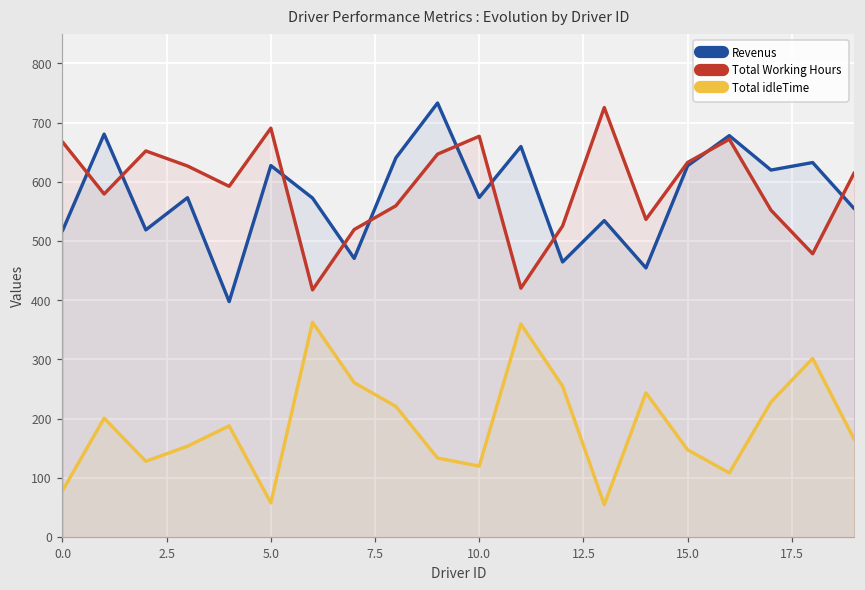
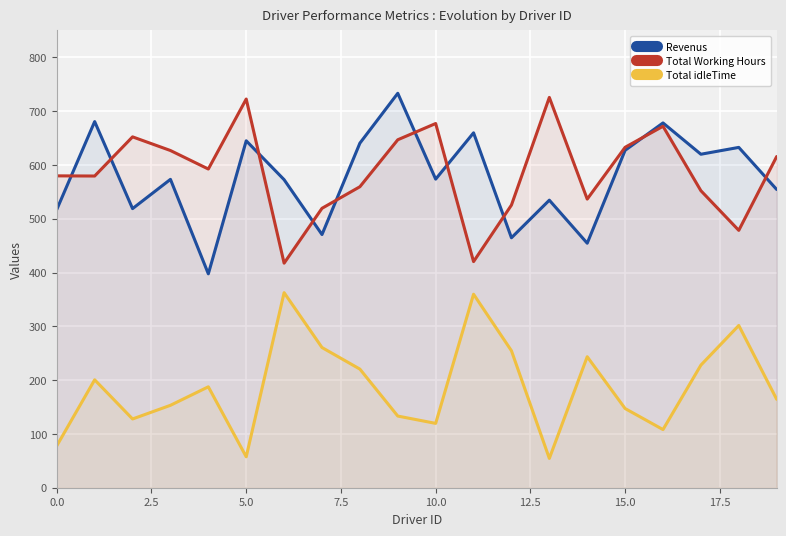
Total Working Hours, 0.0: 670 -> 580
Revenus, 5.0: 630 -> 640
Total Working Hours, 5.0: 690 -> 720
